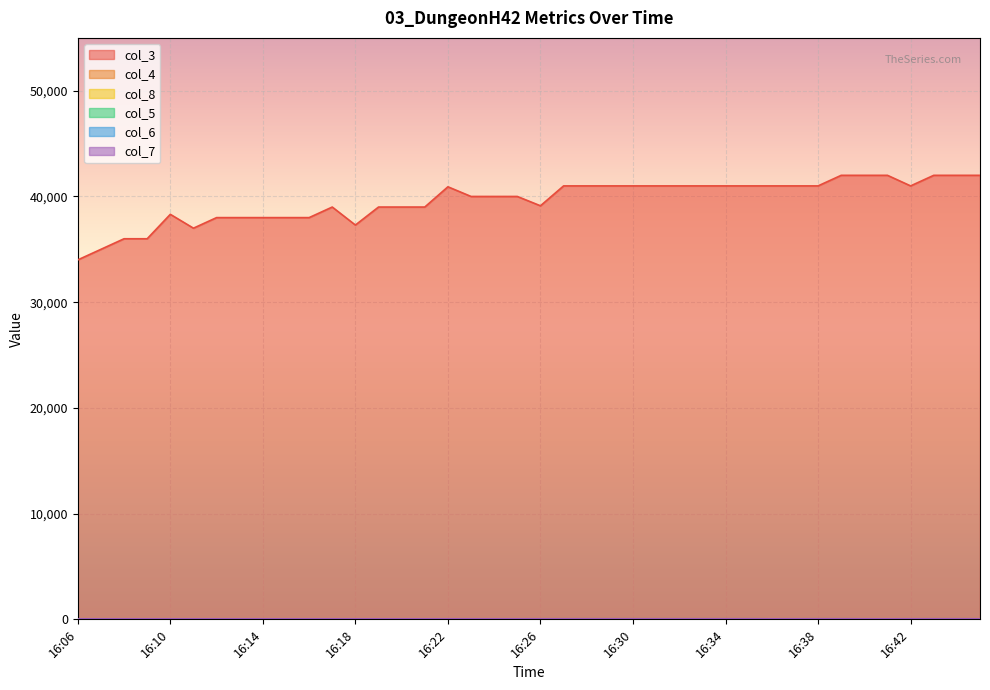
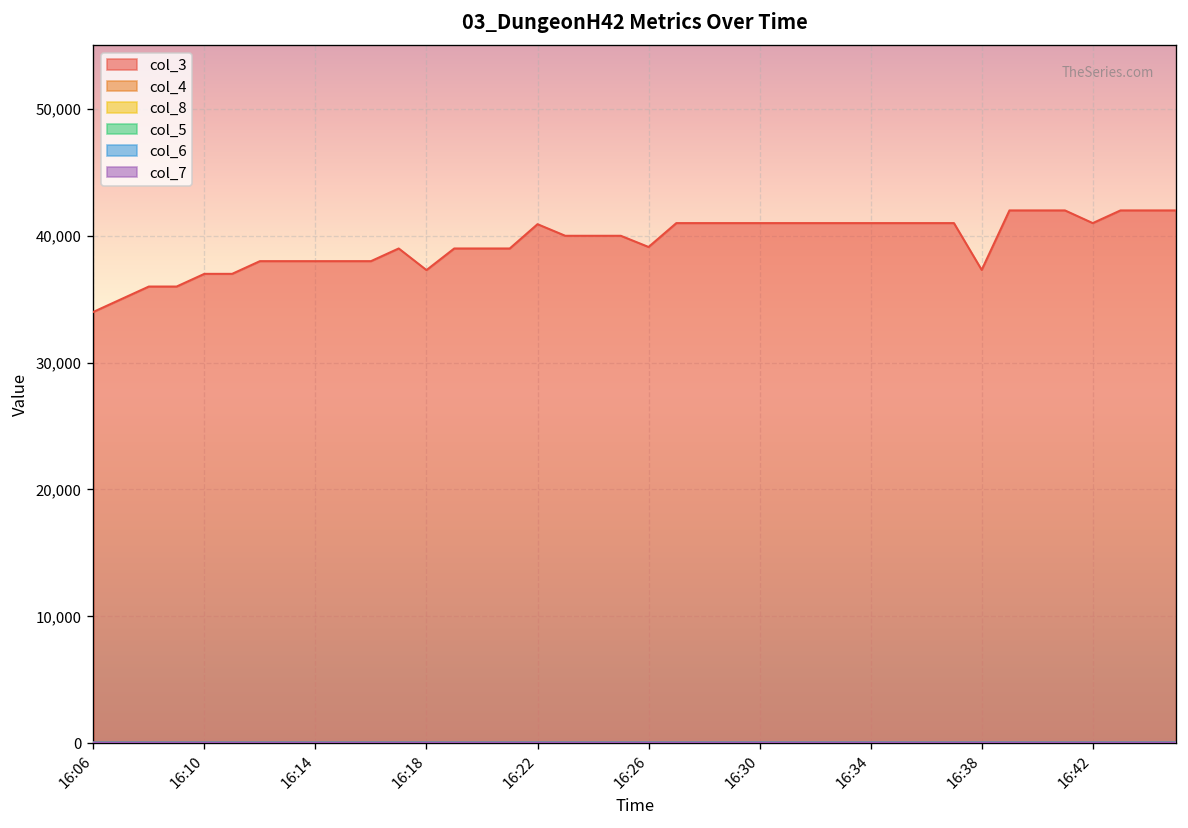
col_3, 16:10: 38,300 -> 37,000
col_3, 16:38: 41,000 -> 37,300
